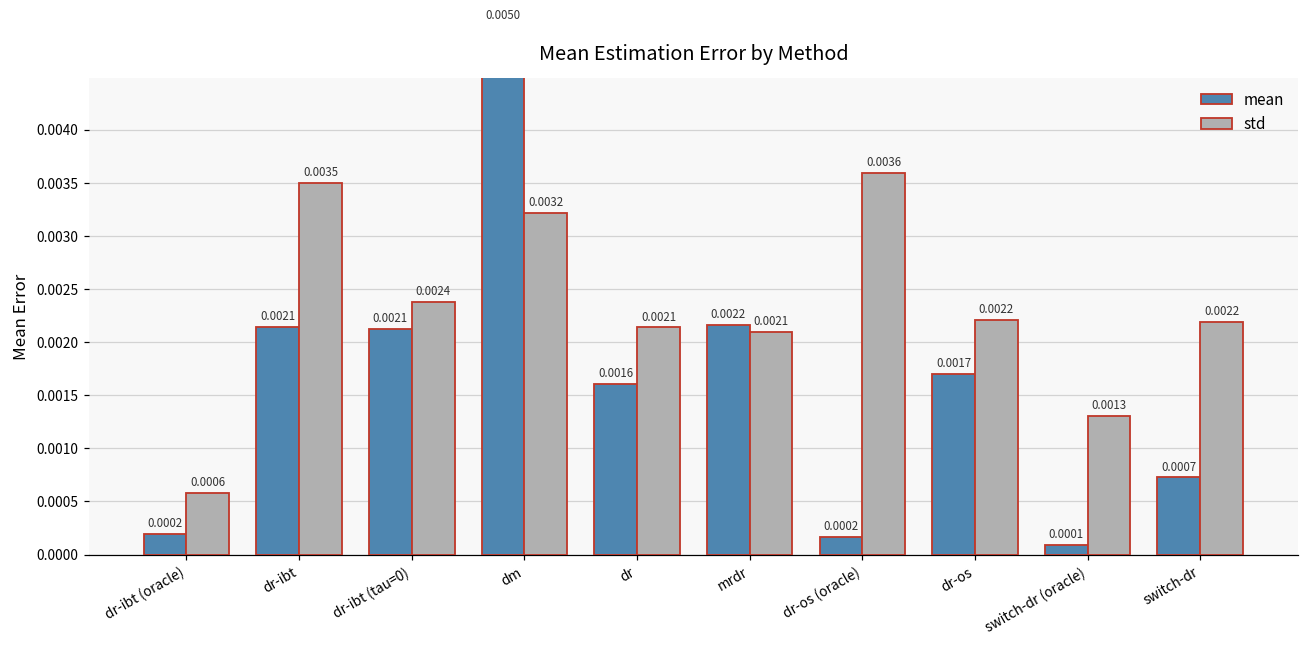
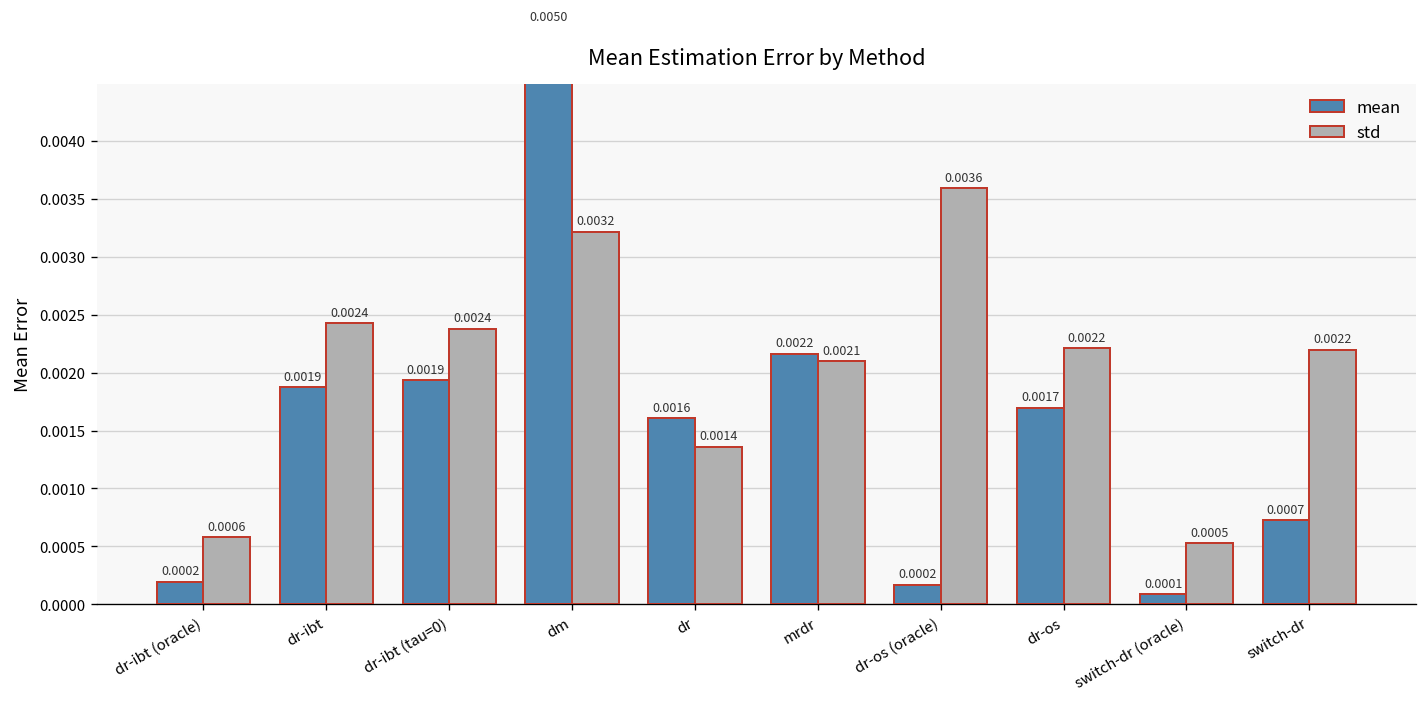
mean, dr-ibt: 0.0021 -> 0.0019
std, dr-ibt: 0.0035 -> 0.0024
mean, dr-ibt (tau=0): 0.0021 -> 0.0019
std, dr: 0.0021 -> 0.0014
std, switch-dr (oracle): 0.0013 -> 0.0005
